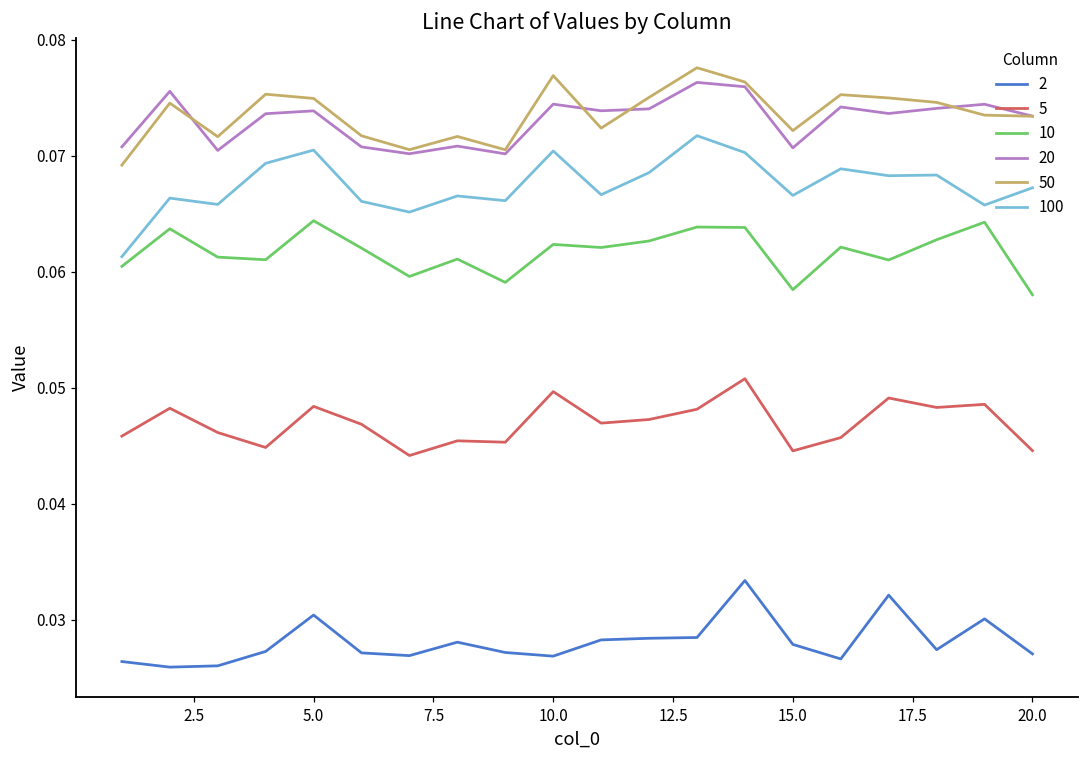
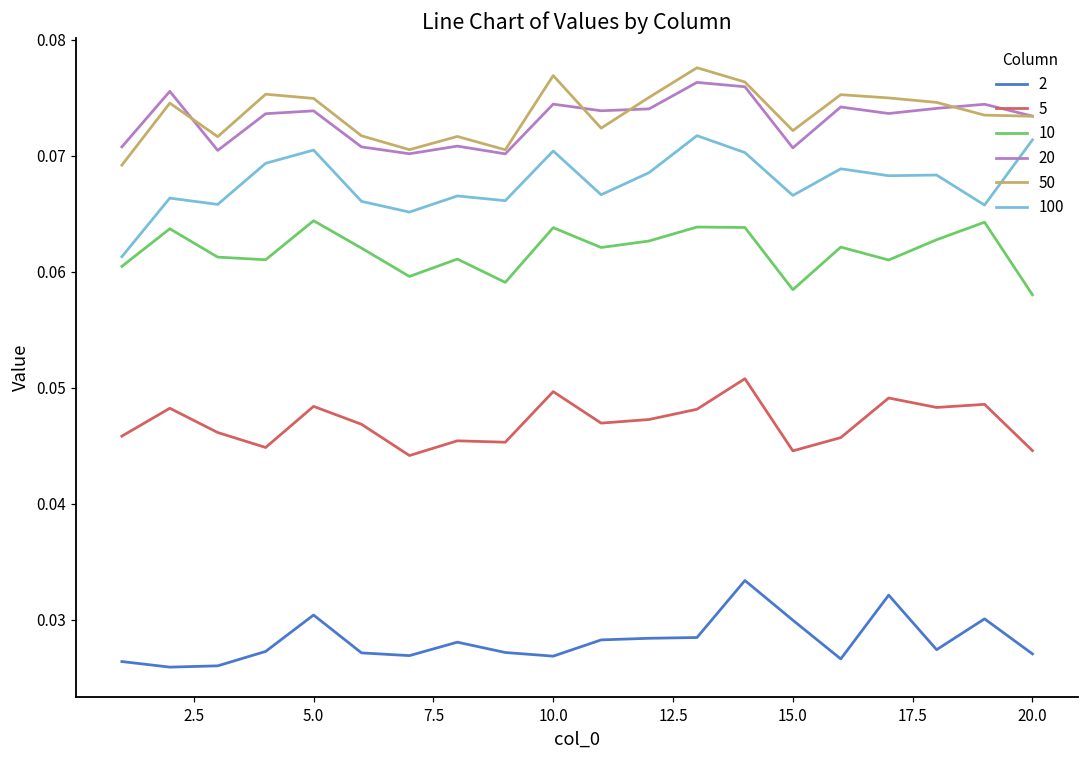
10, 10.0: 0.0624 -> 0.0638
2, 15.0: 0.0279 -> 0.0300
100, 20.0: 0.0673 -> 0.0714
